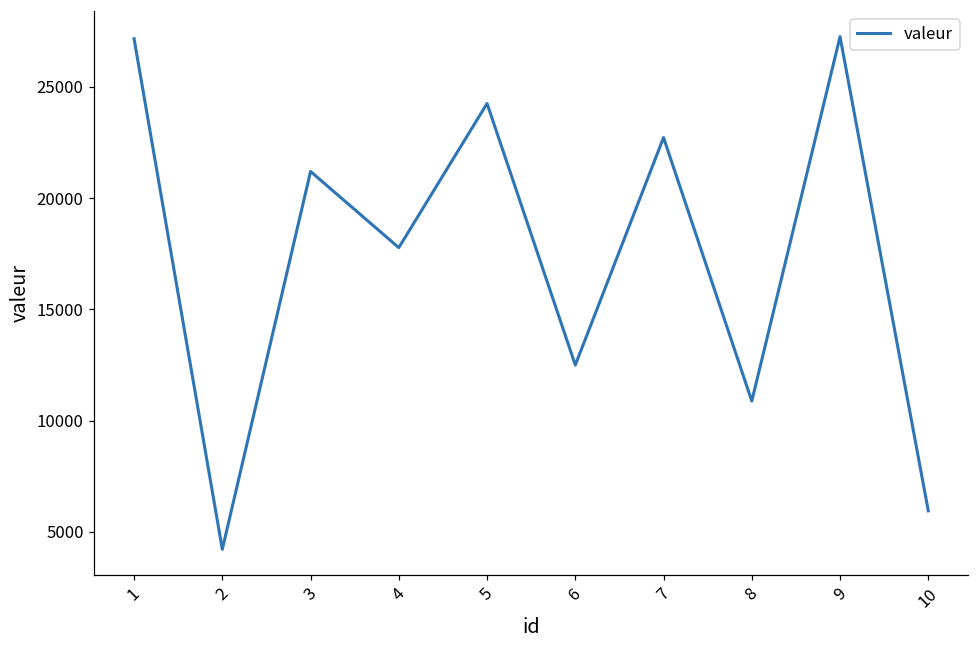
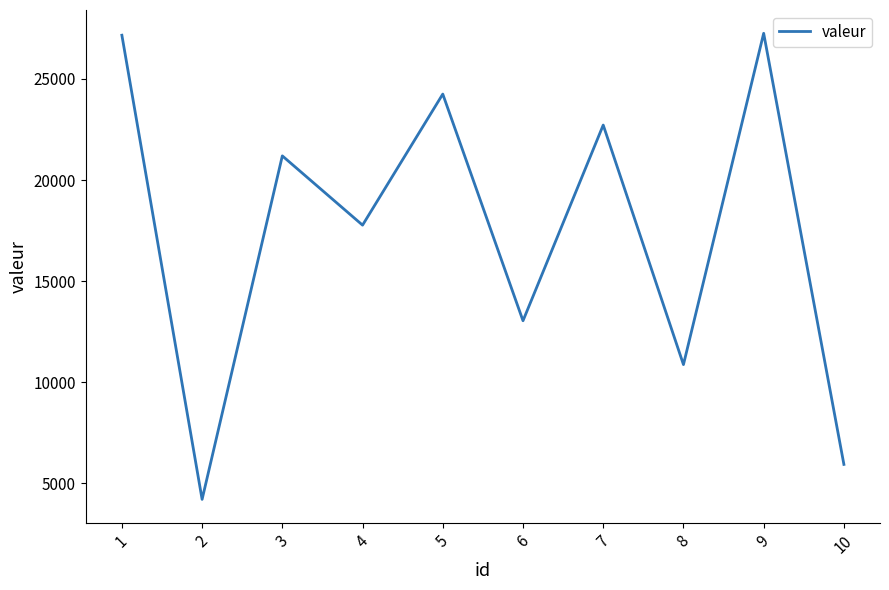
6: 12500 -> 13000
